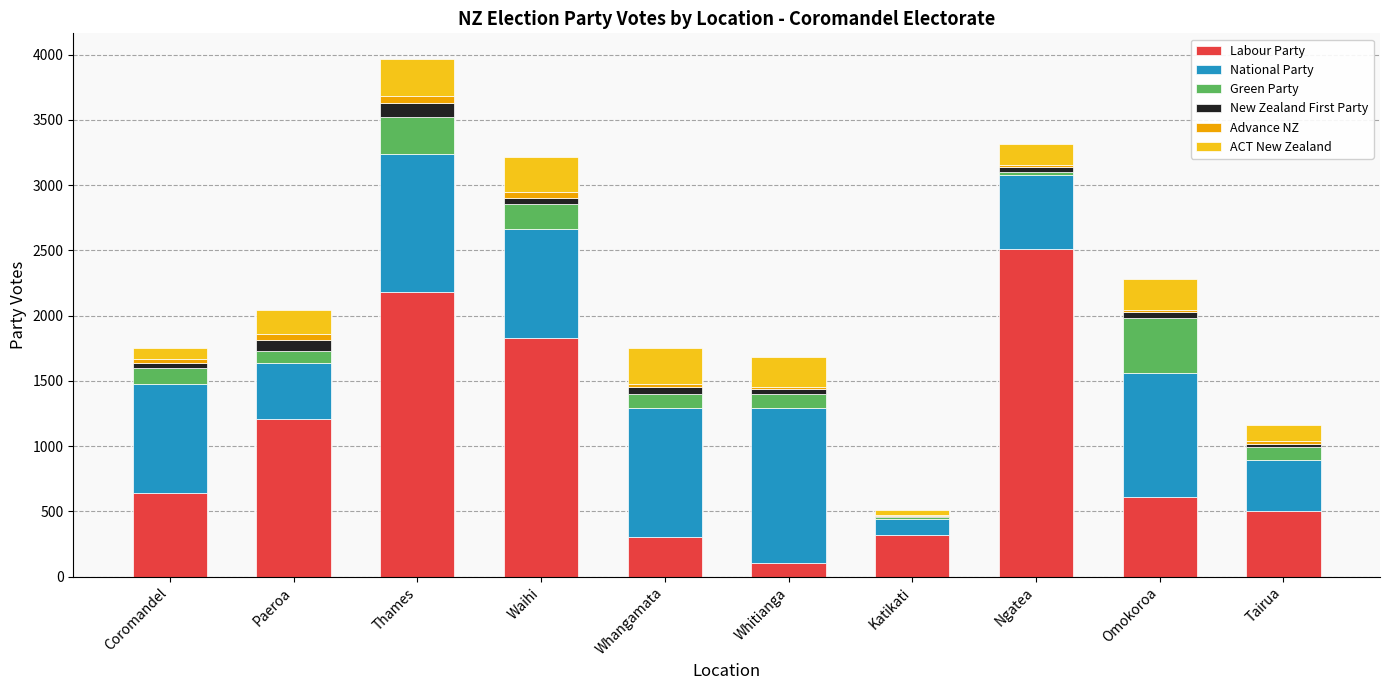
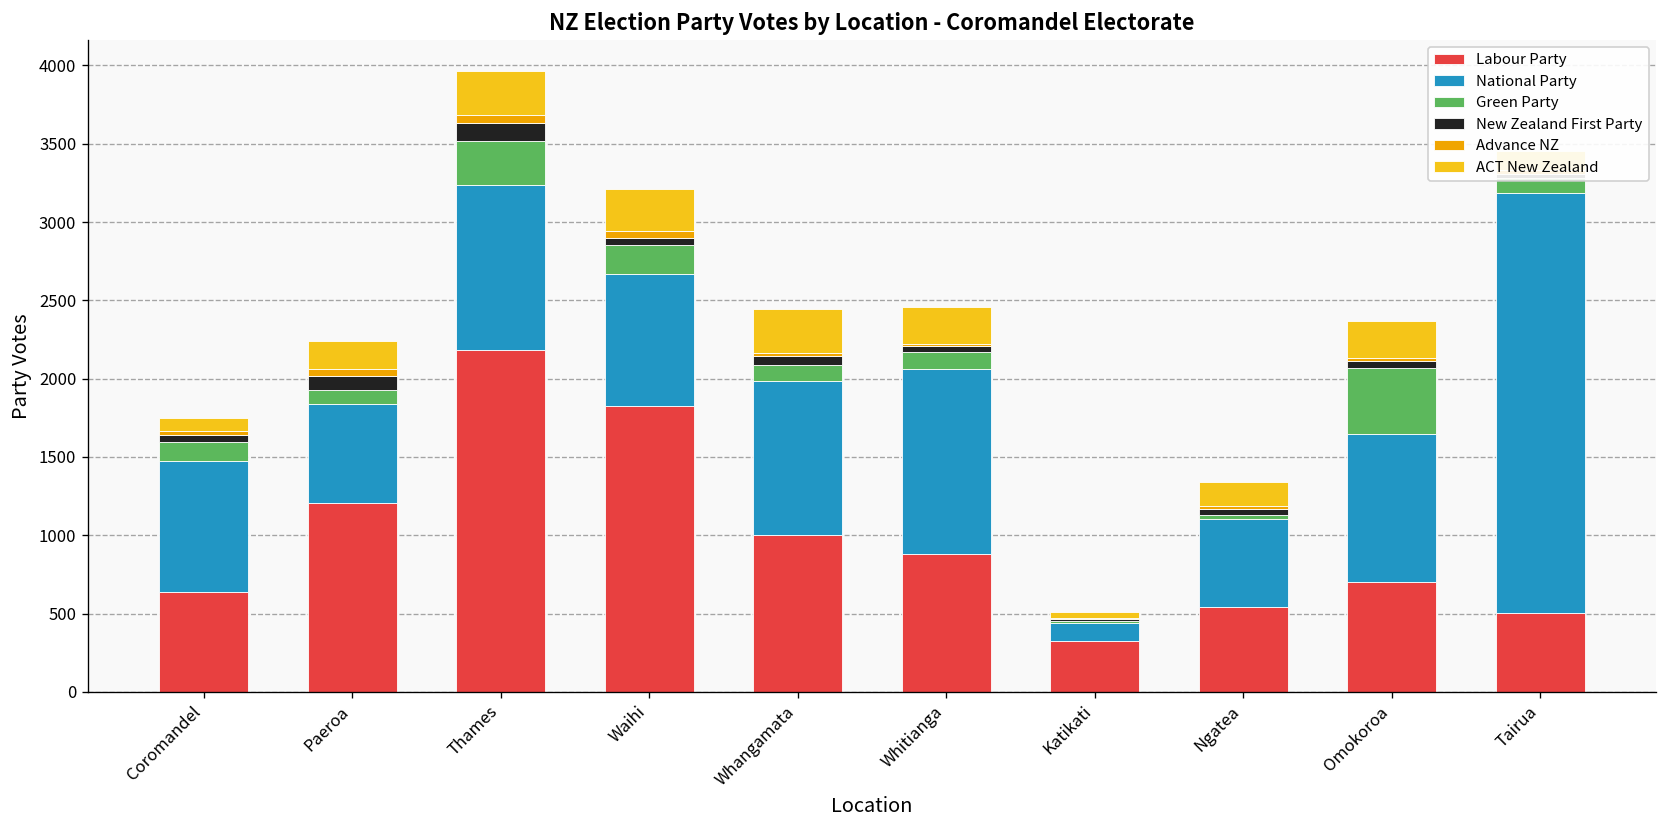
National Party, Paeroa: 430 -> 630
Labour Party, Whangamata: 310 -> 1000
Labour Party, Whitianga: 110 -> 880
Labour Party, Ngatea: 2510 -> 540
Labour Party, Omokoroa: 610 -> 700
National Party, Tairua: 390 -> 2680
